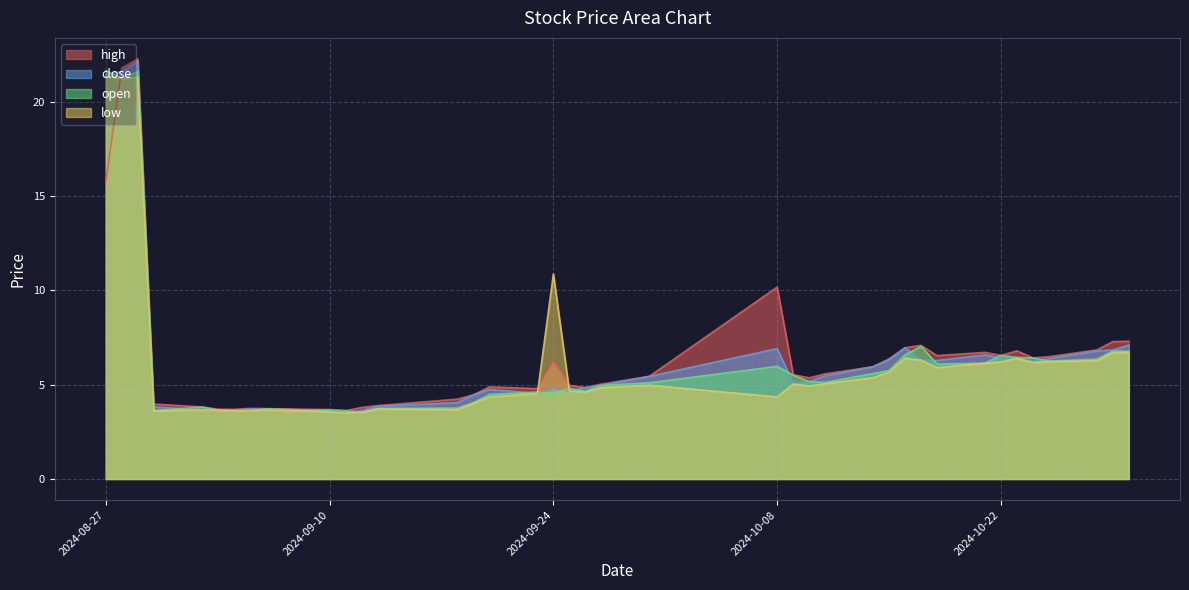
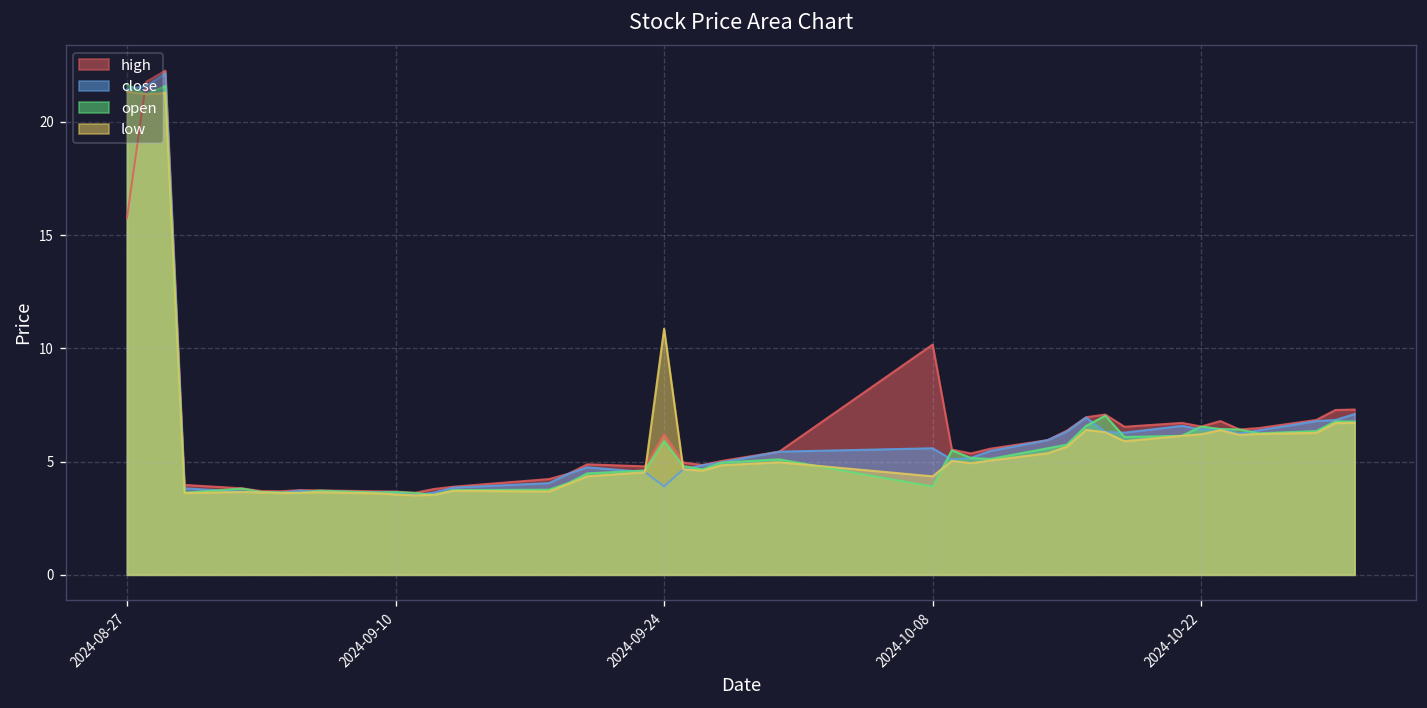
close, 2024-09-24: 4.8 -> 3.9
open, 2024-09-24: 4.5 -> 5.9
close, 2024-10-08: 6.9 -> 5.6
open, 2024-10-08: 6.0 -> 3.9
